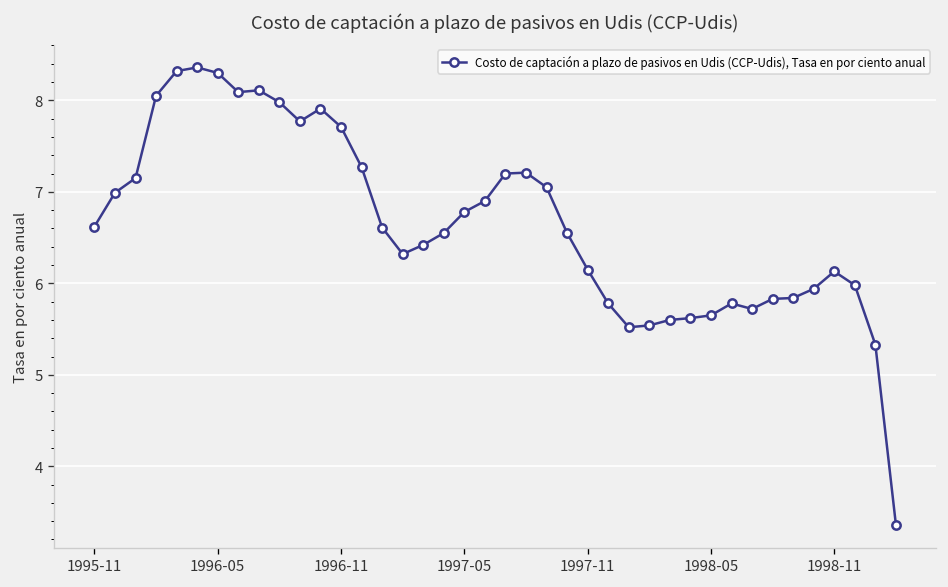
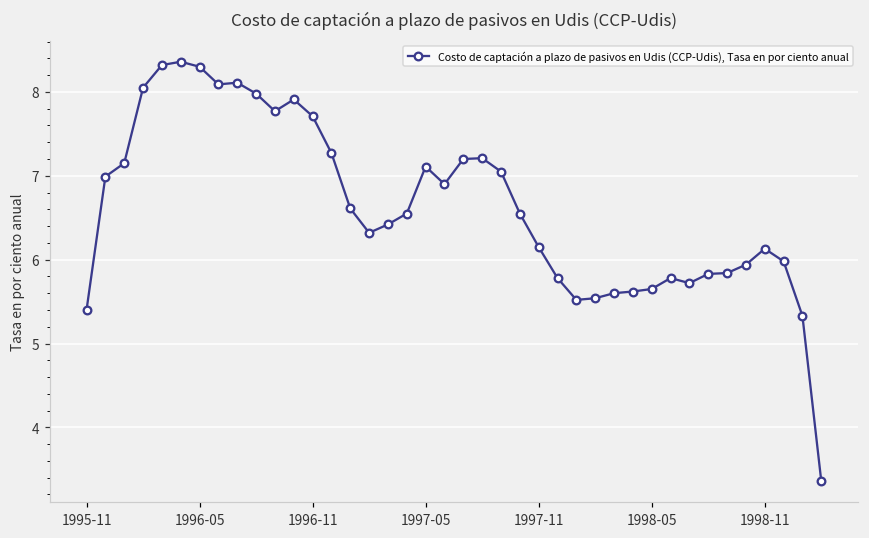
1995-11: 6.6 -> 5.4
1997-05: 6.8 -> 7.1
